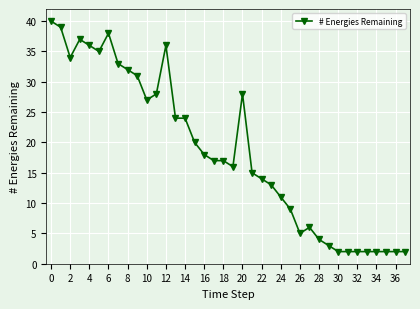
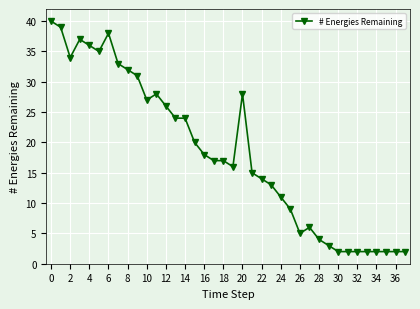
12: 36 -> 26
